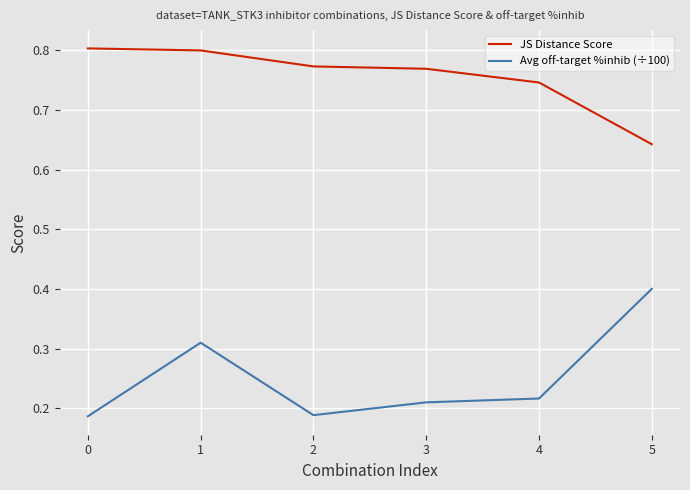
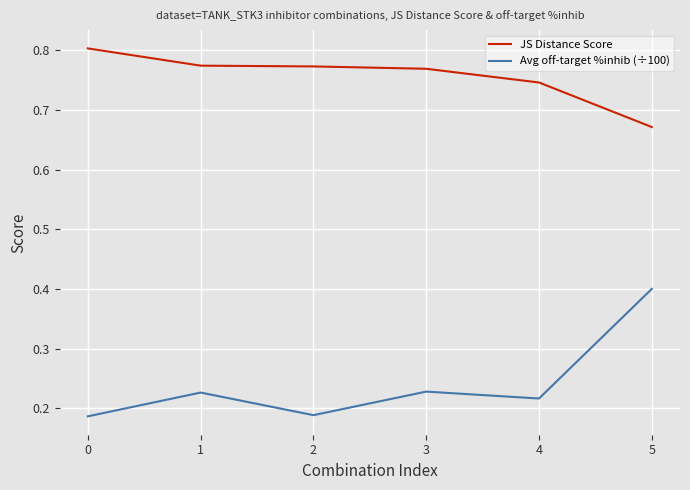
JS Distance Score, 1: 0.80 -> 0.77
Avg off-target %inhib (÷100), 1: 0.31 -> 0.23
Avg off-target %inhib (÷100), 3: 0.21 -> 0.23
JS Distance Score, 5: 0.64 -> 0.67
